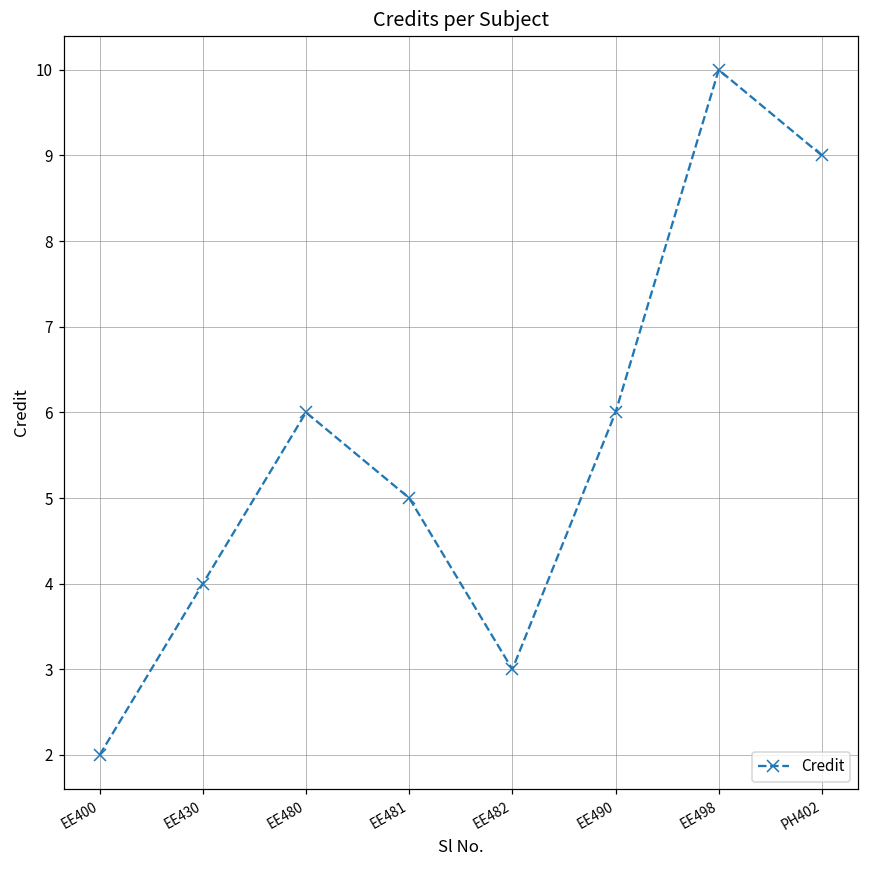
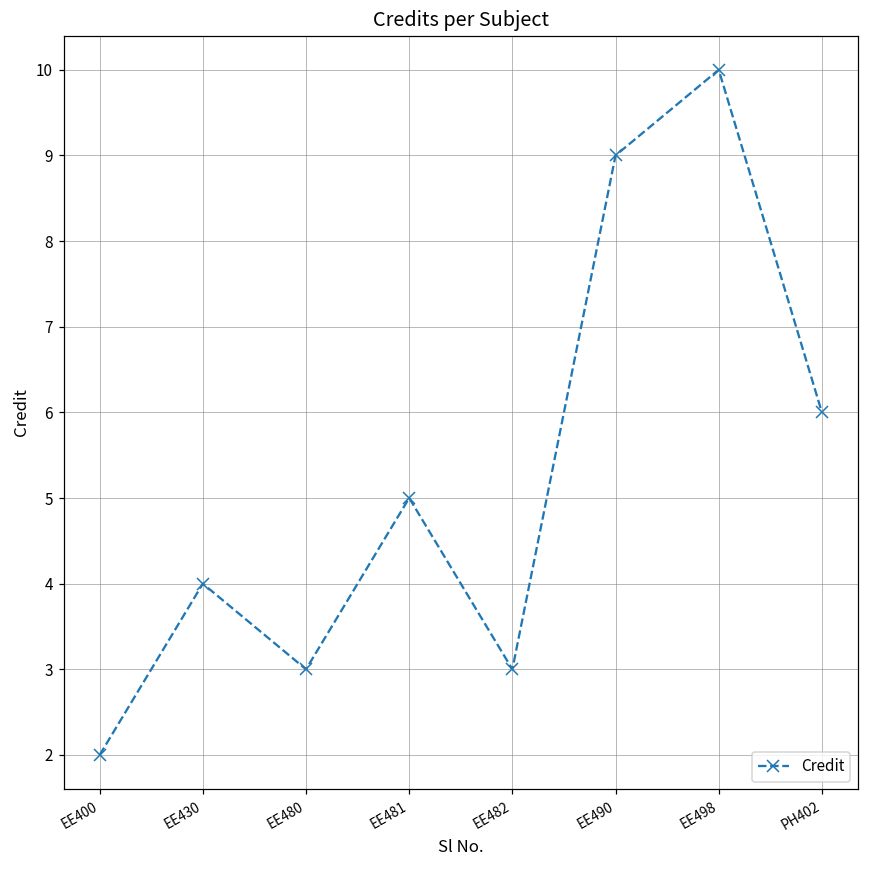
EE480: 6 -> 3
EE490: 6 -> 9
PH402: 9 -> 6
